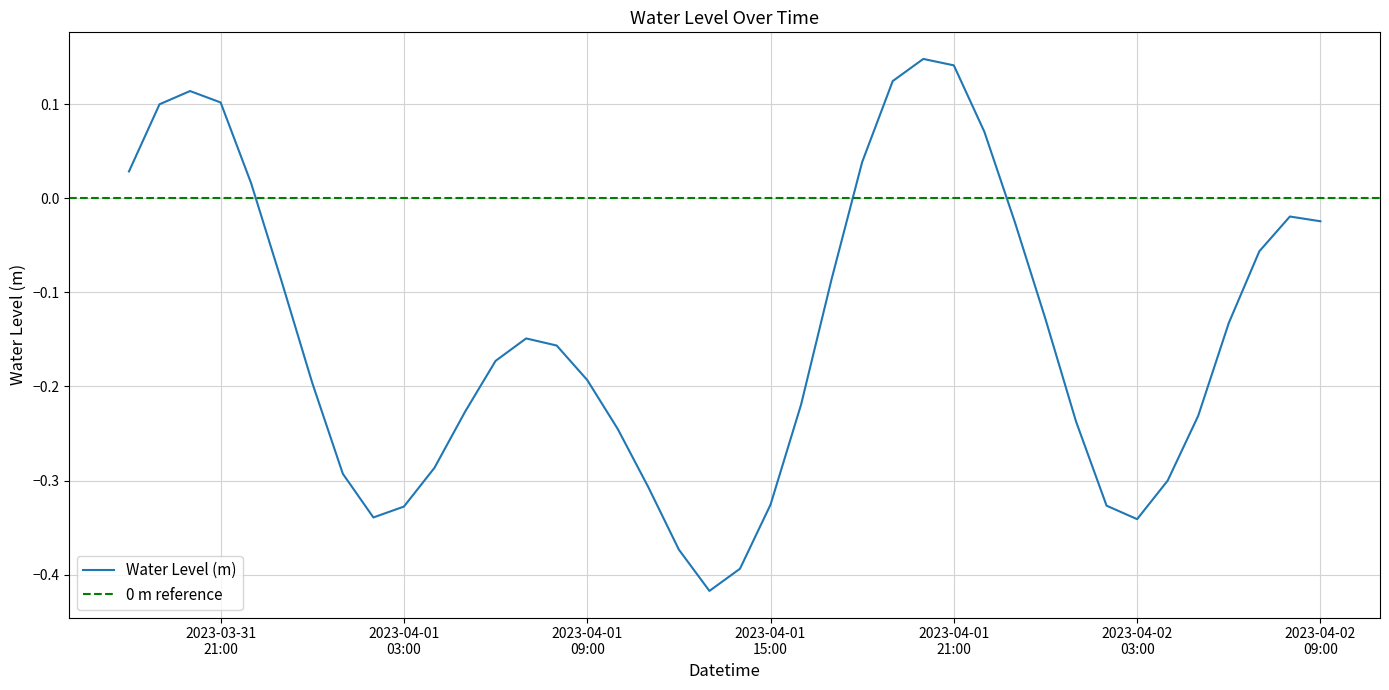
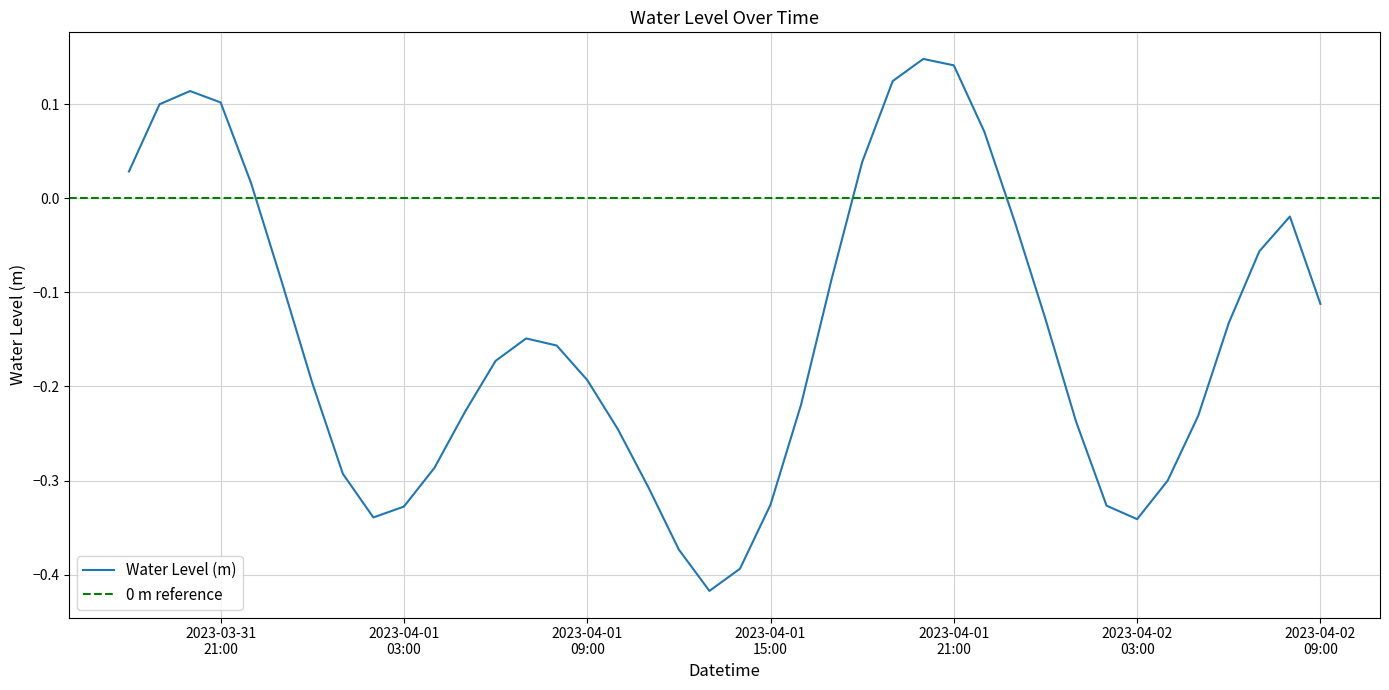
2023-04-02 09:00: -0.02 -> -0.11
